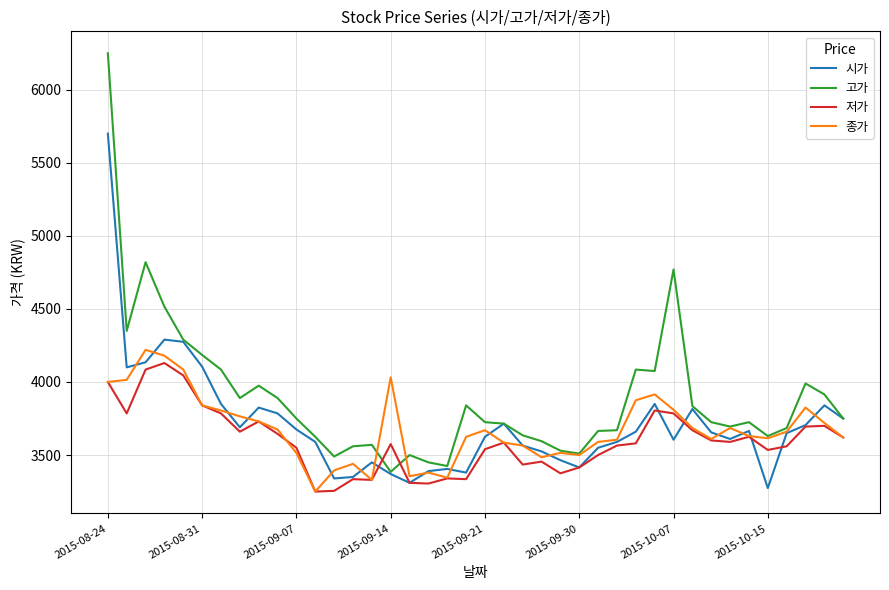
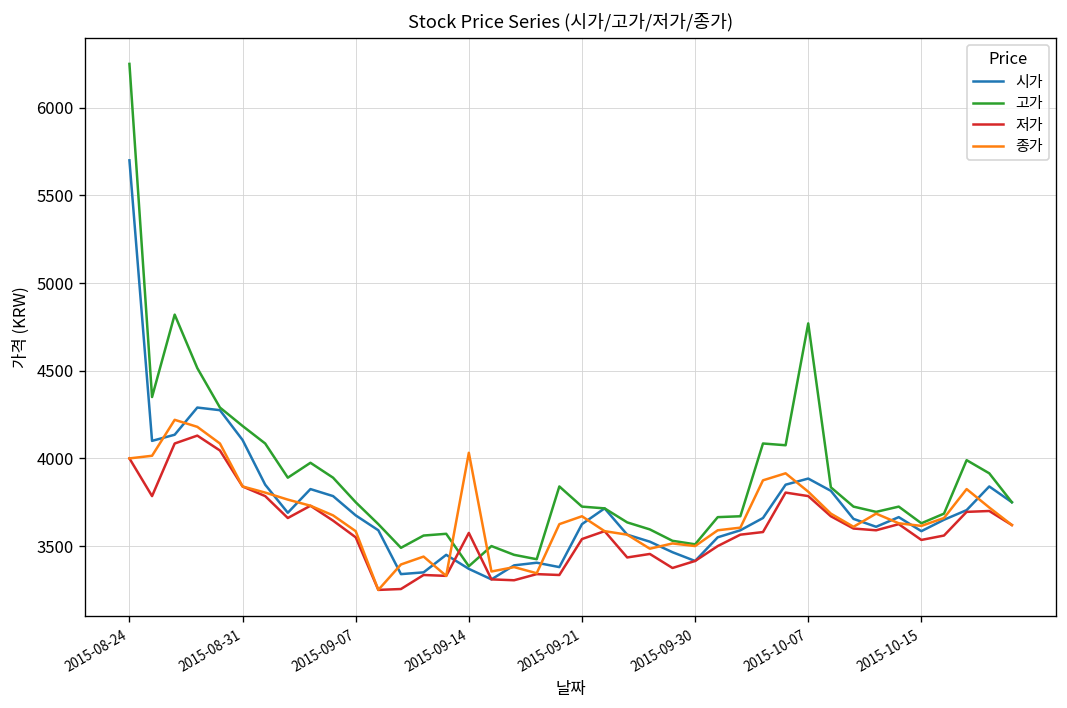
종가, 2015-09-07: 3510 -> 3590
시가, 2015-10-07: 3610 -> 3890
시가, 2015-10-15: 3270 -> 3590
